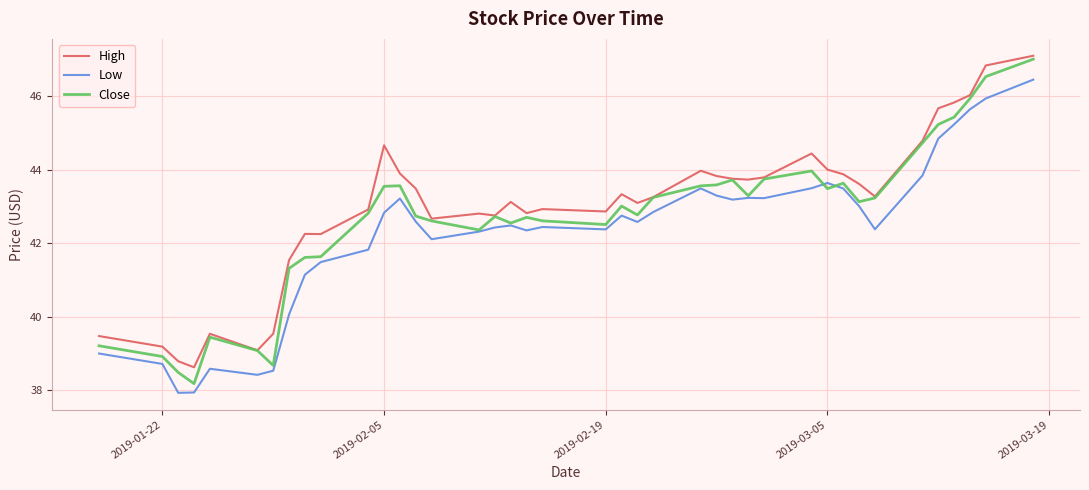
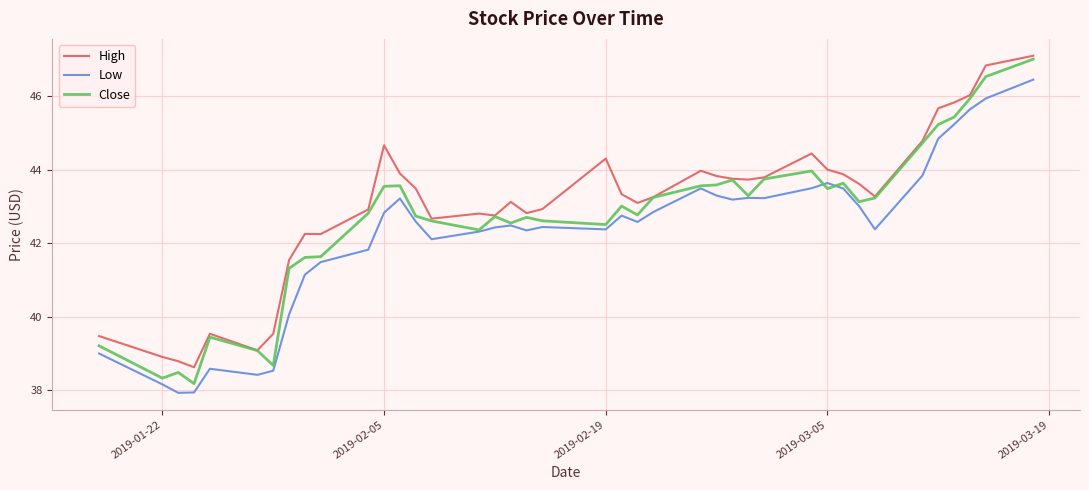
High, 2019-01-22: 39.2 -> 38.9
Low, 2019-01-22: 38.7 -> 38.2
Close, 2019-01-22: 38.9 -> 38.3
High, 2019-02-19: 42.9 -> 44.3
